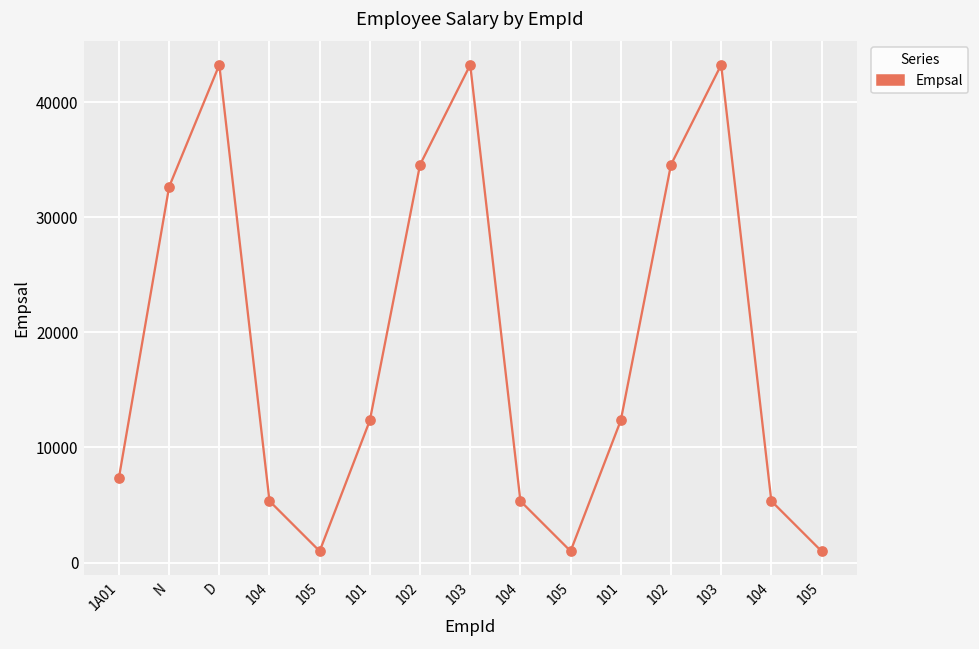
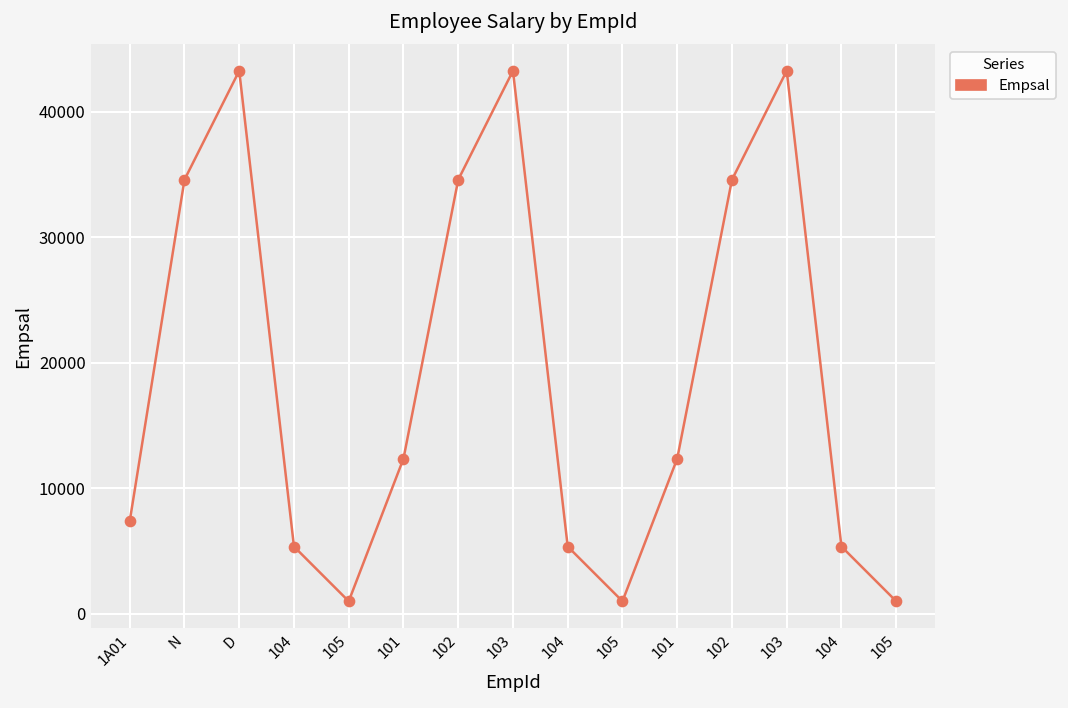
N: 32600 -> 34600
